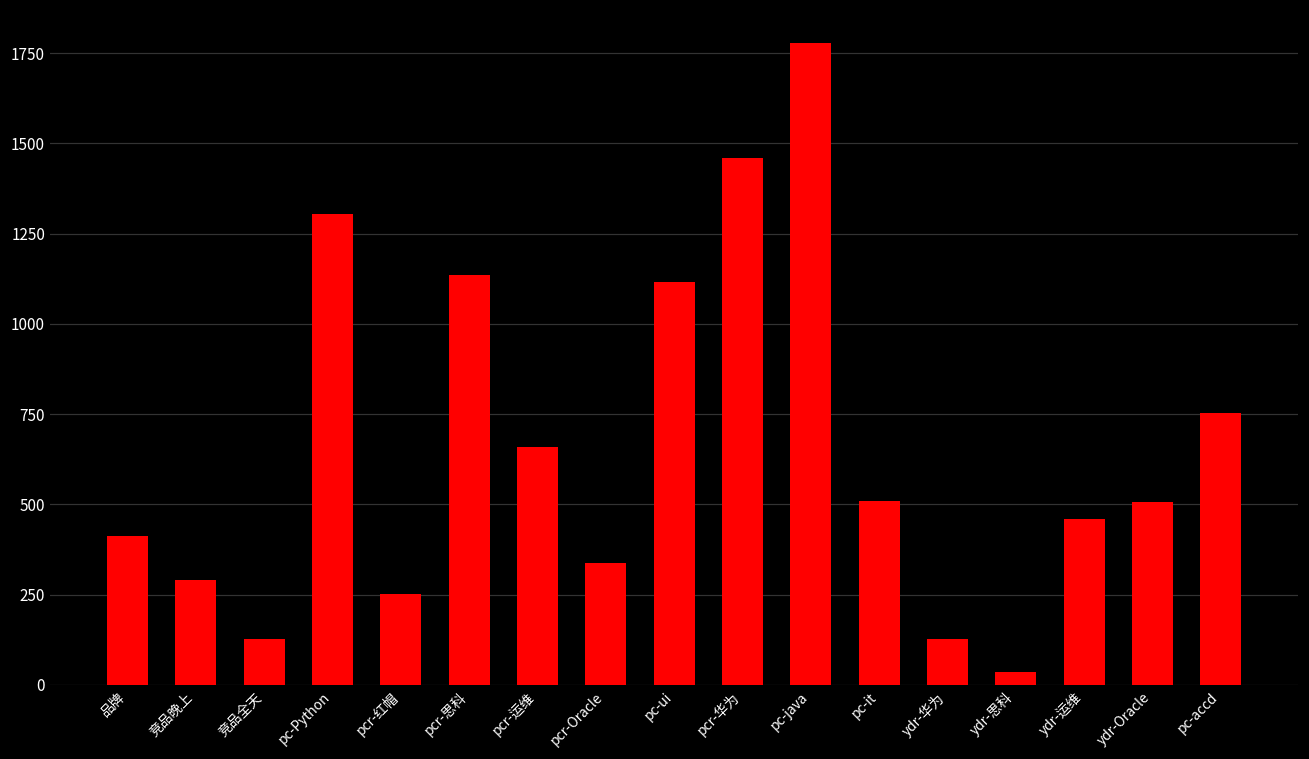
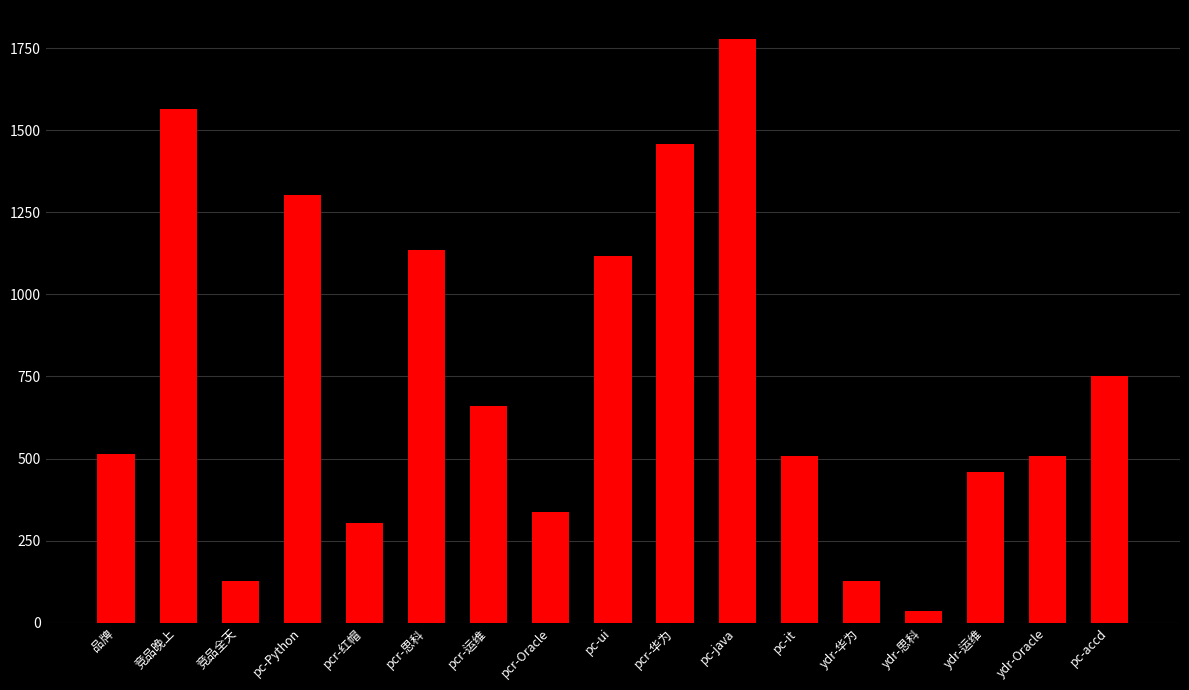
品牌: 410 -> 510
竞品晚上: 290 -> 1560
pcr-红帽: 250 -> 300
